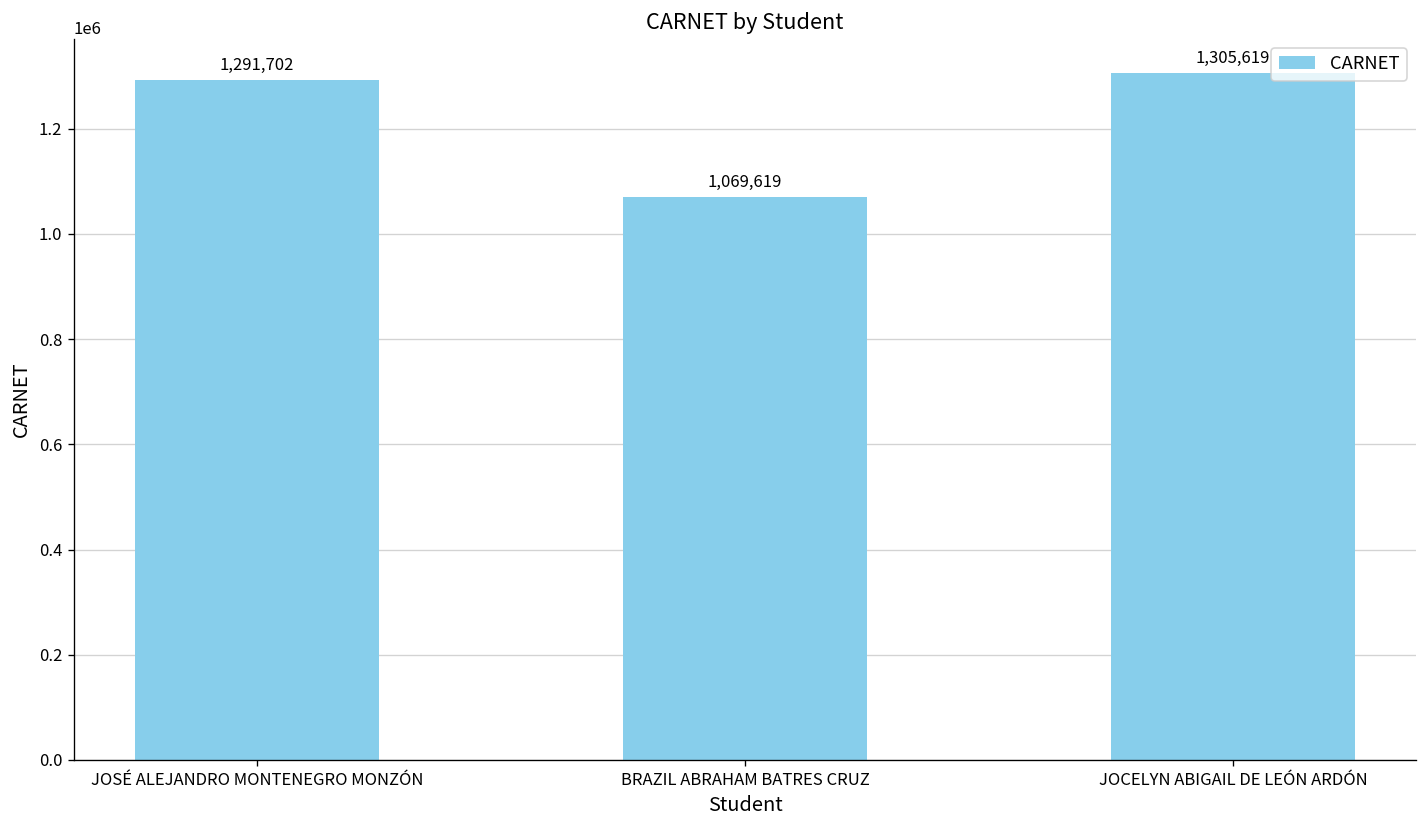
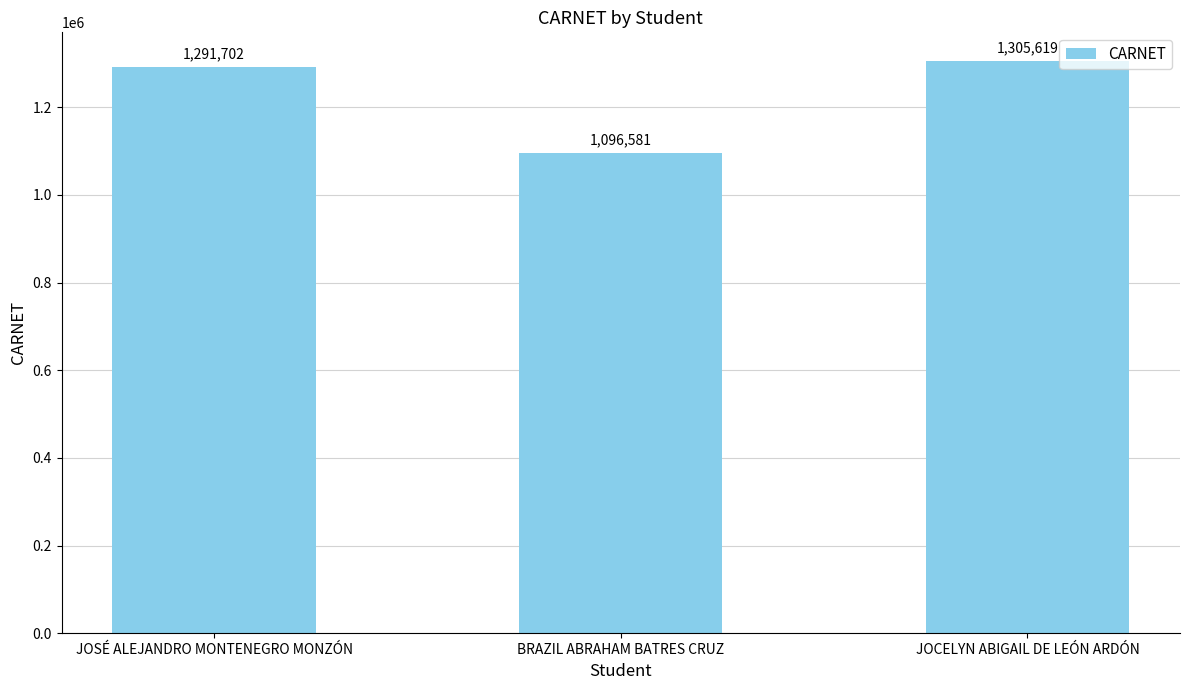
BRAZIL ABRAHAM BATRES CRUZ: 1,069,619 -> 1,096,581
